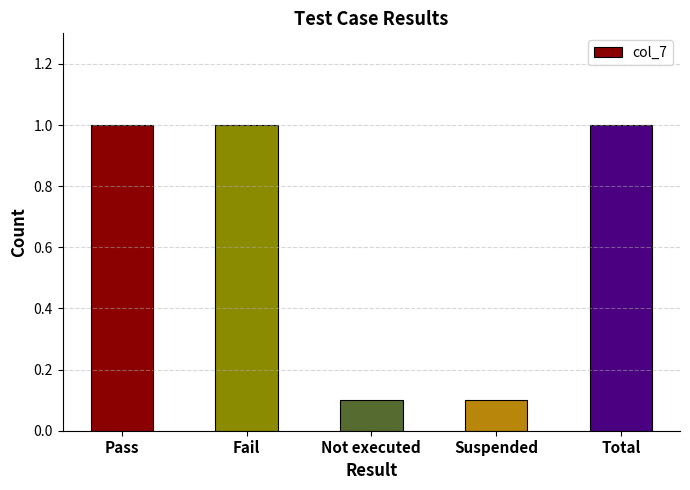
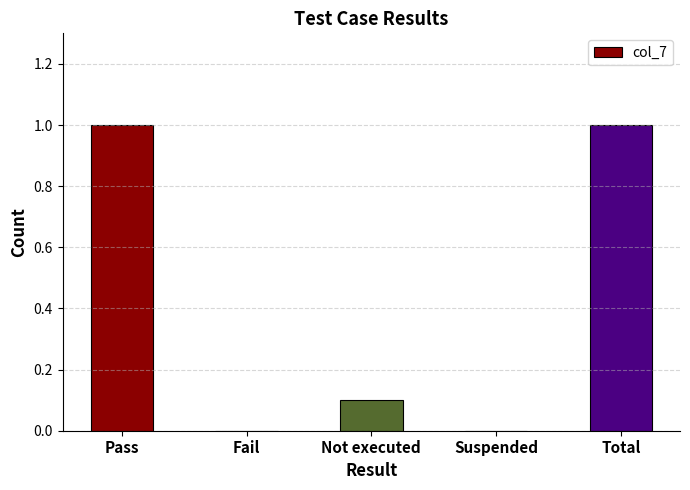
Fail: 1 -> 0
Suspended: 0.1 -> 0.0
